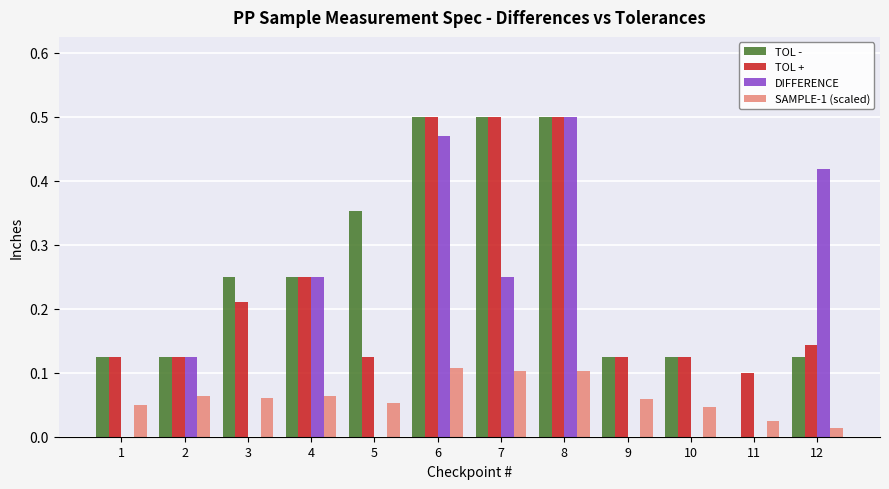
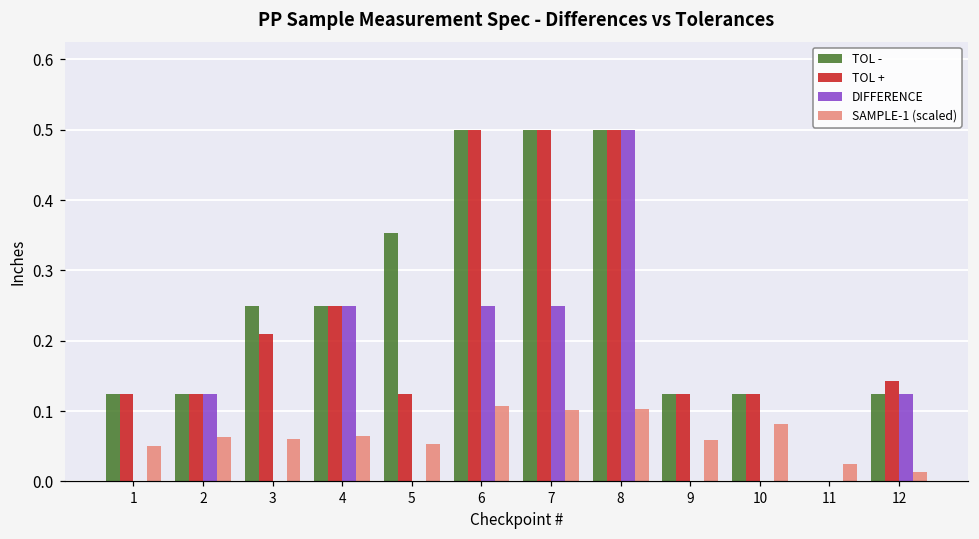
DIFFERENCE, 6: 0.47 -> 0.25
SAMPLE-1 (scaled), 10: 0.05 -> 0.08
TOL +, 11: 0.1 -> 0.0
DIFFERENCE, 12: 0.42 -> 0.13
